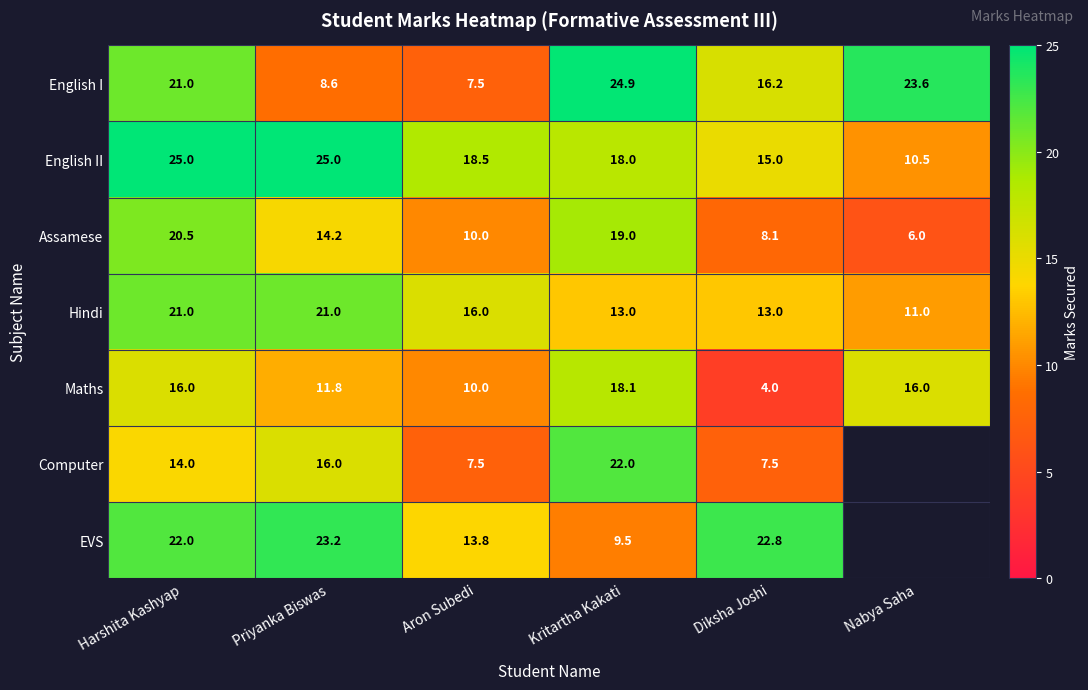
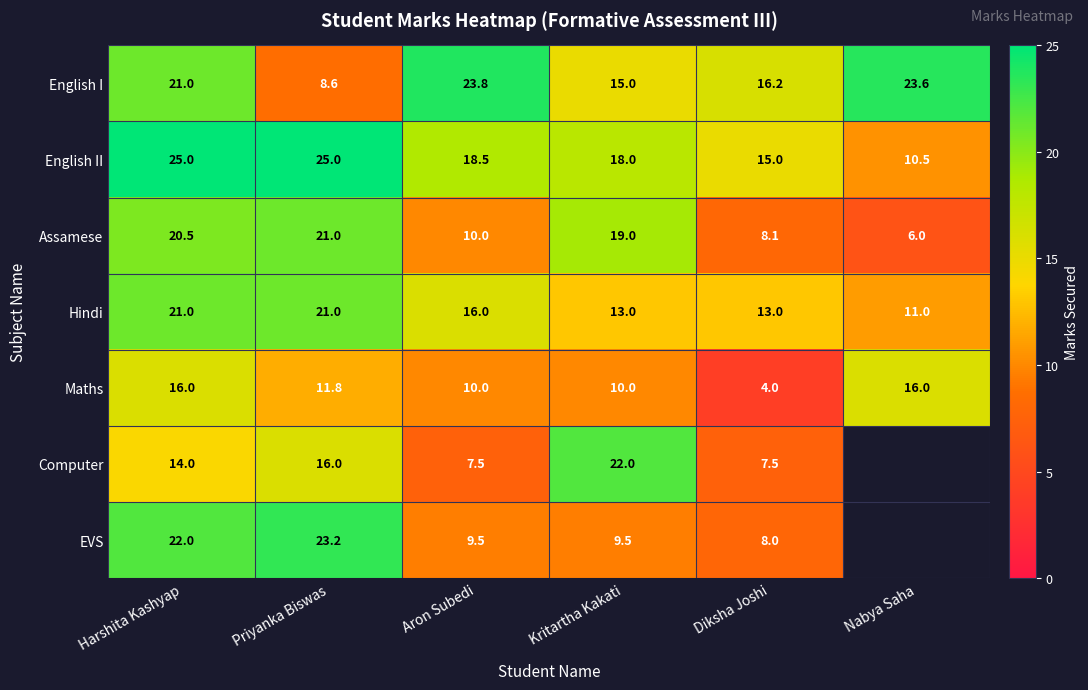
English I, Aron Subedi: 7.5 -> 23.8
English I, Kritartha Kakati: 24.9 -> 15.0
Assamese, Priyanka Biswas: 14.2 -> 21.0
Maths, Kritartha Kakati: 18.1 -> 10.0
EVS, Aron Subedi: 13.8 -> 9.5
EVS, Diksha Joshi: 22.8 -> 8.0
